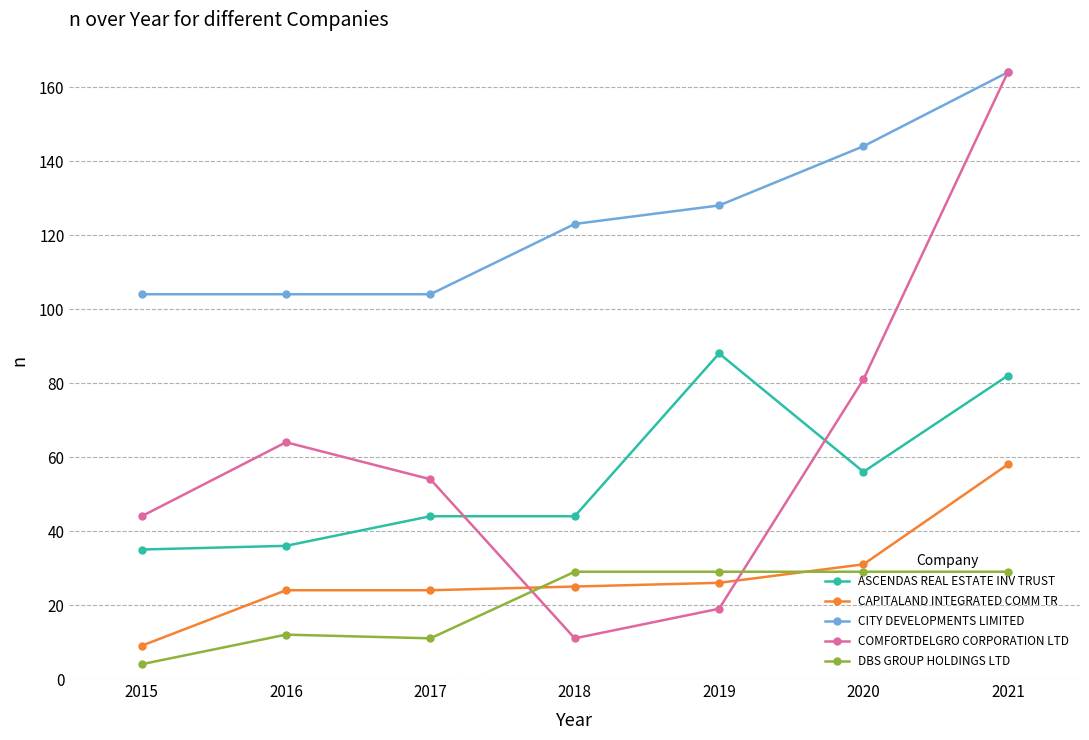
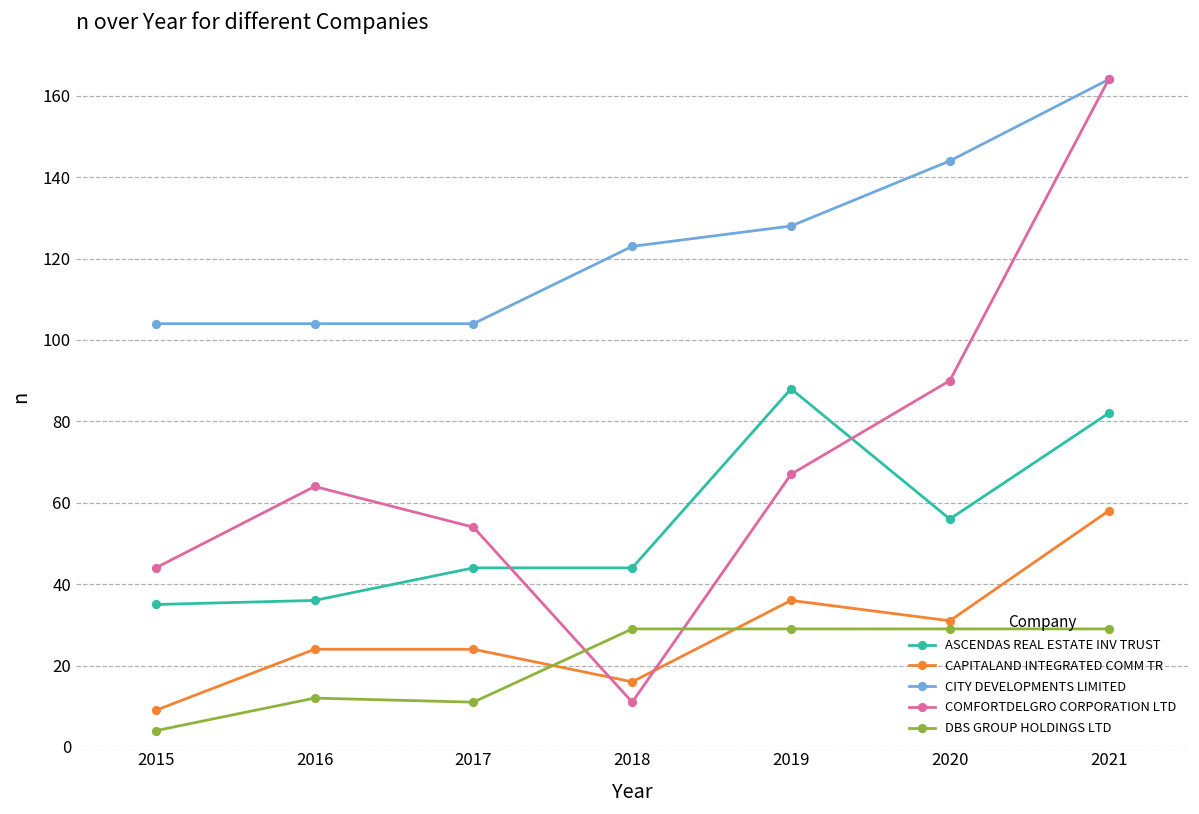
CAPITALAND INTEGRATED COMM TR, 2018: 25 -> 16
CAPITALAND INTEGRATED COMM TR, 2019: 26 -> 36
COMFORTDELGRO CORPORATION LTD, 2019: 19 -> 67
COMFORTDELGRO CORPORATION LTD, 2020: 81 -> 90
